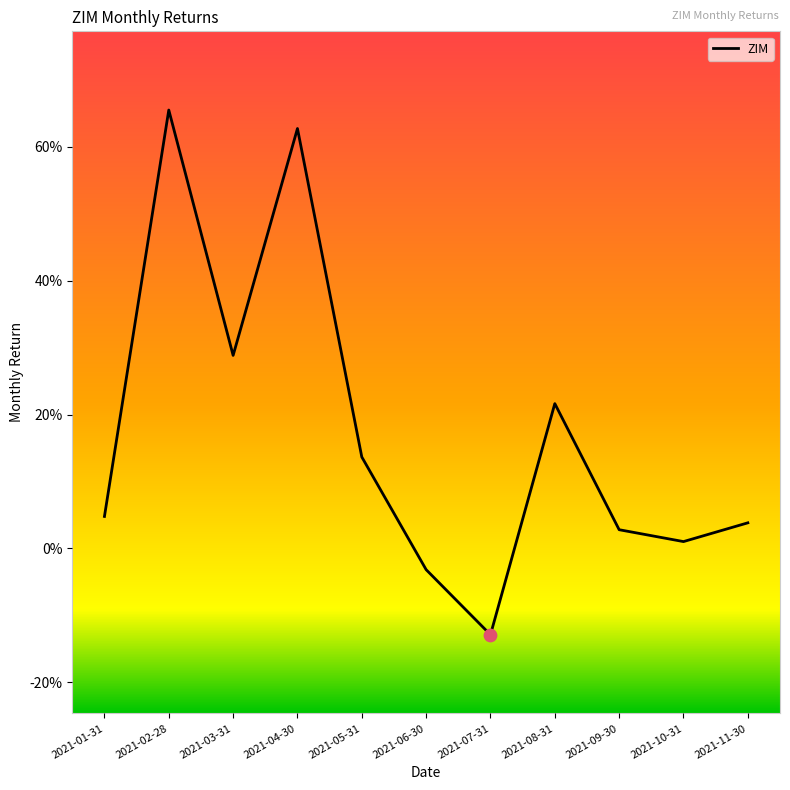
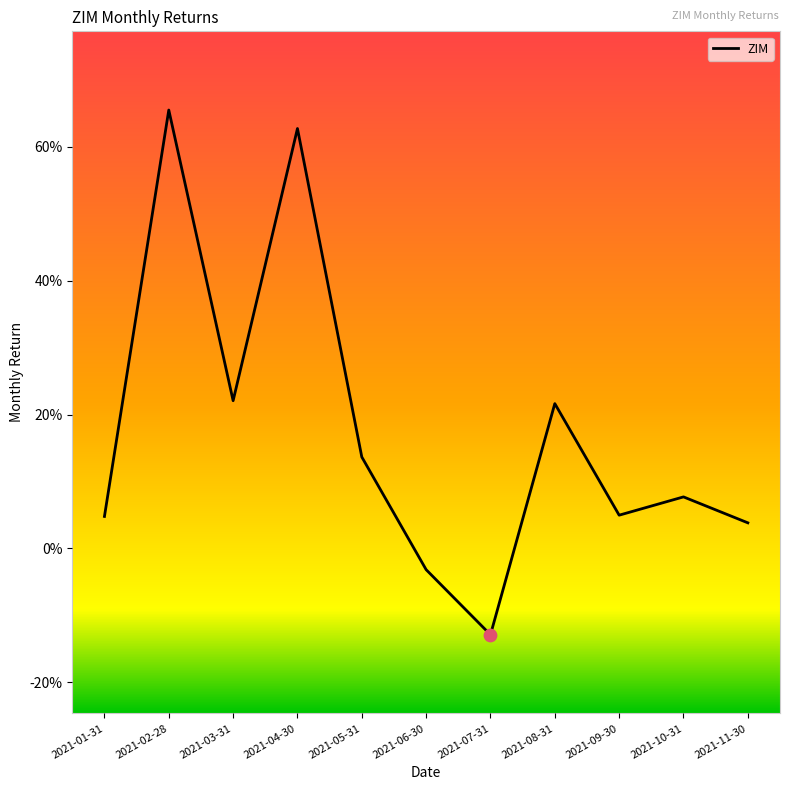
ZIM, 2021-03-31: 29% -> 22%
ZIM, 2021-09-30: 3% -> 5%
ZIM, 2021-10-31: 1% -> 8%
